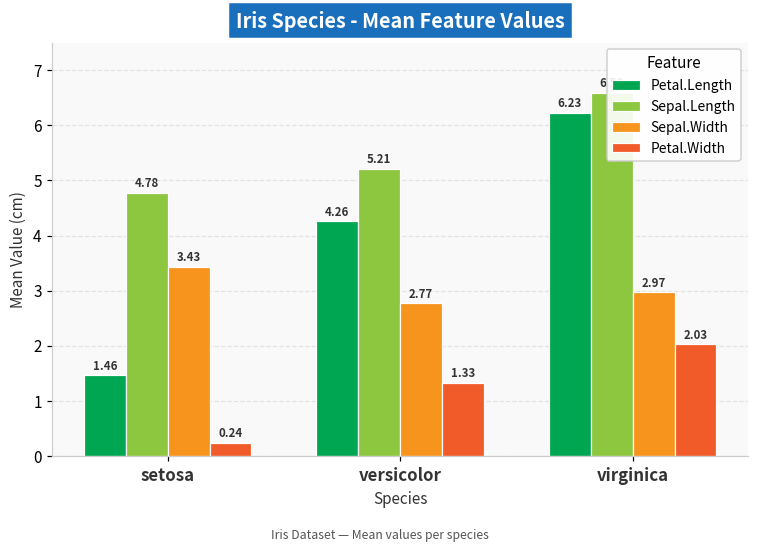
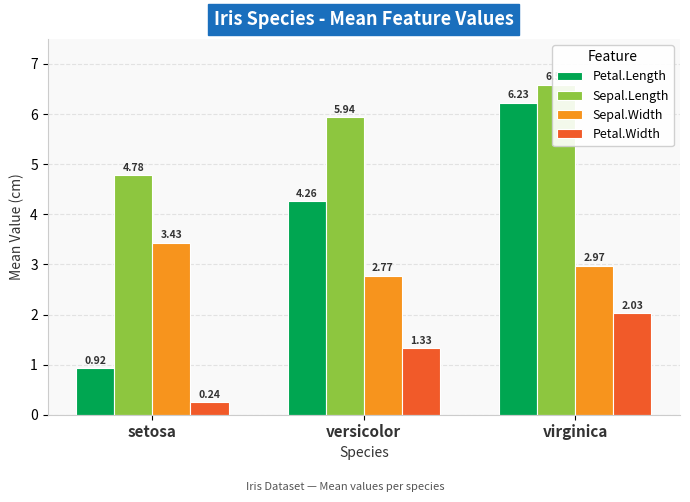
Petal.Length, setosa: 1.46 -> 0.92
Sepal.Length, versicolor: 5.21 -> 5.94
